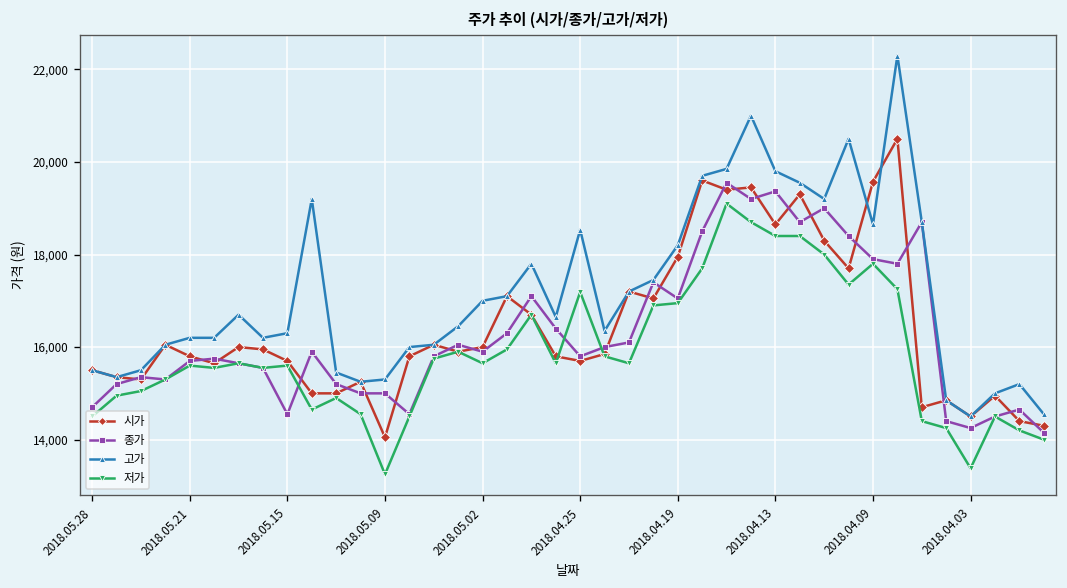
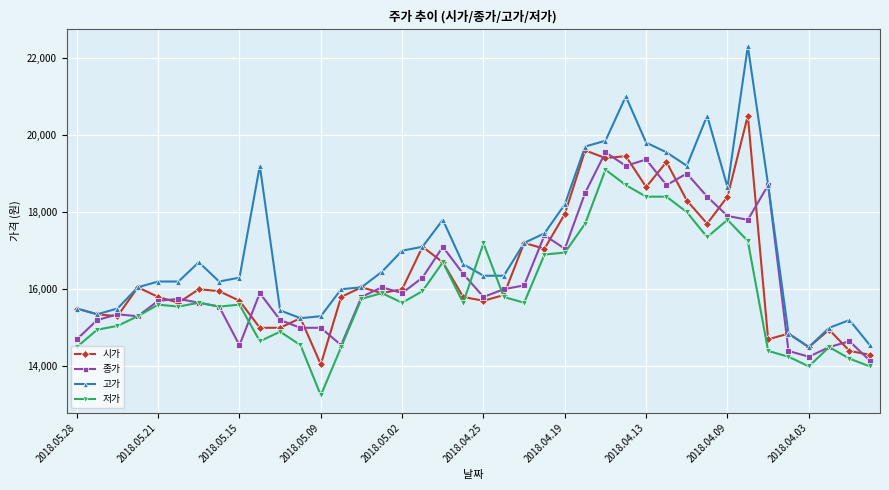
고가, 2018.04.25: 18,500 -> 16,400
시가, 2018.04.09: 19,600 -> 18,400
저가, 2018.04.03: 13,400 -> 14,000
